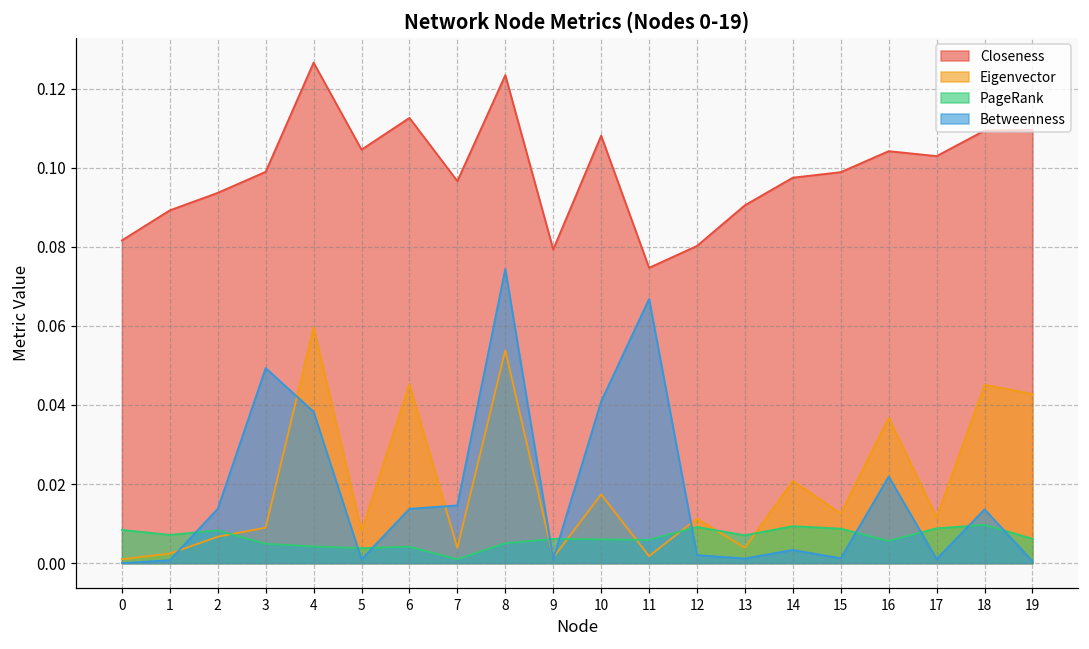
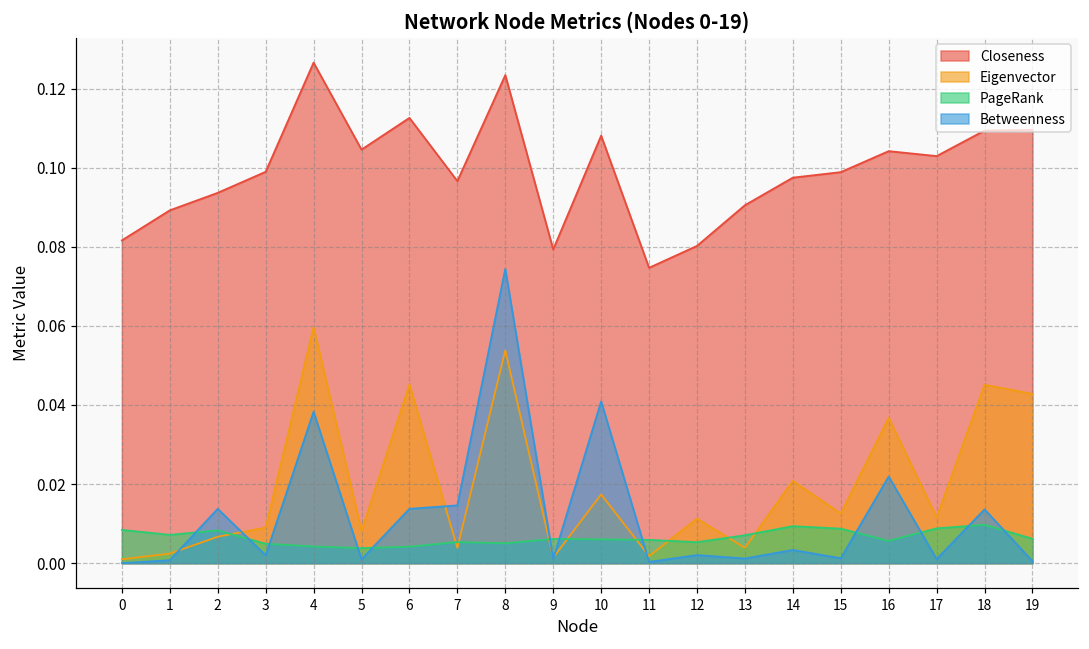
Betweenness, 3: 0.049 -> 0.002
PageRank, 7: 0.001 -> 0.005
Betweenness, 11: 0.067 -> 0.000
PageRank, 12: 0.009 -> 0.005
